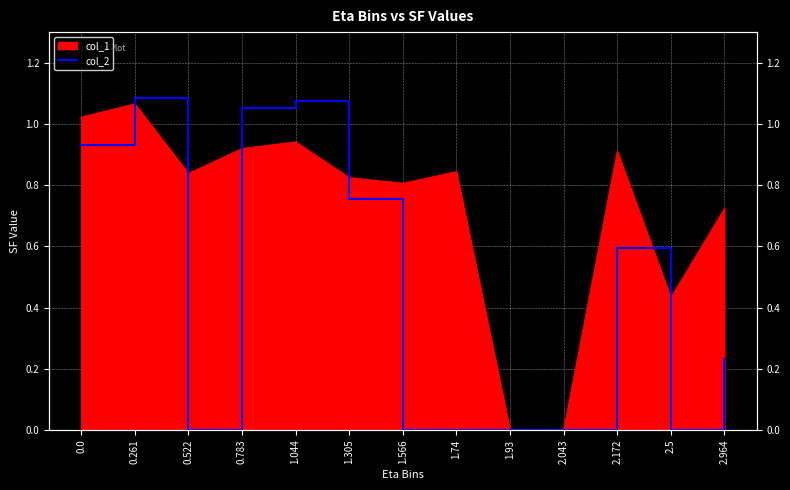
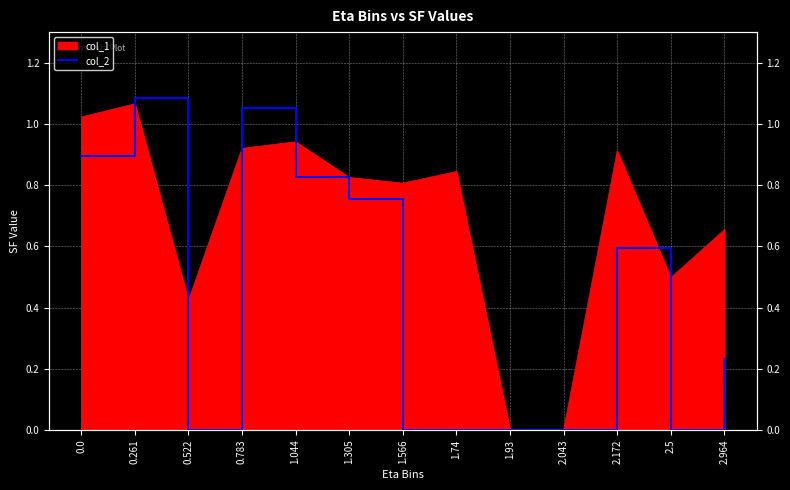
col_2, 0.0: 0.93 -> 0.89
col_1, 0.522: 0.84 -> 0.42
col_2, 1.044: 1.07 -> 0.83
col_1, 2.5: 0.43 -> 0.50
col_1, 2.964: 0.72 -> 0.65
